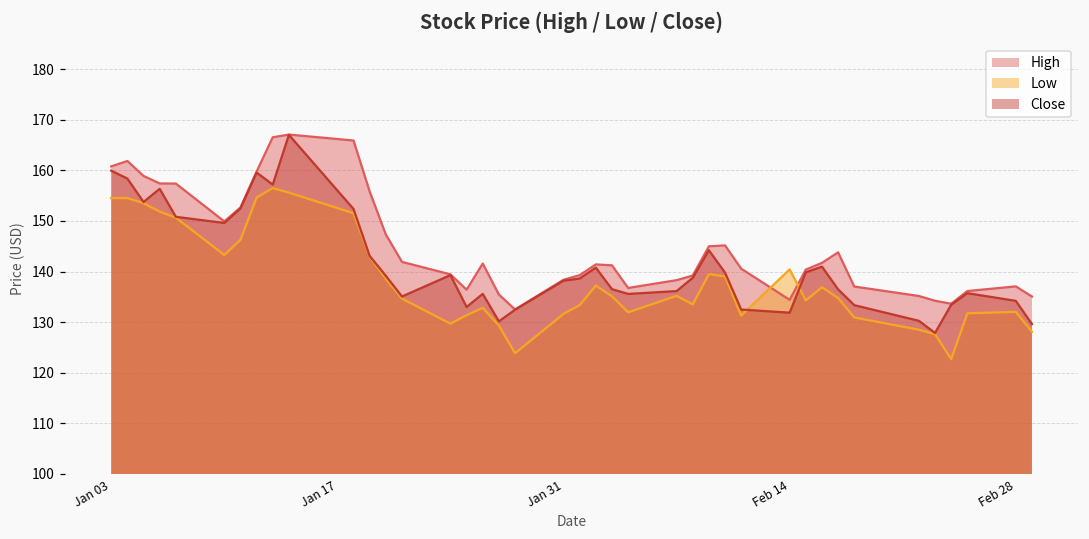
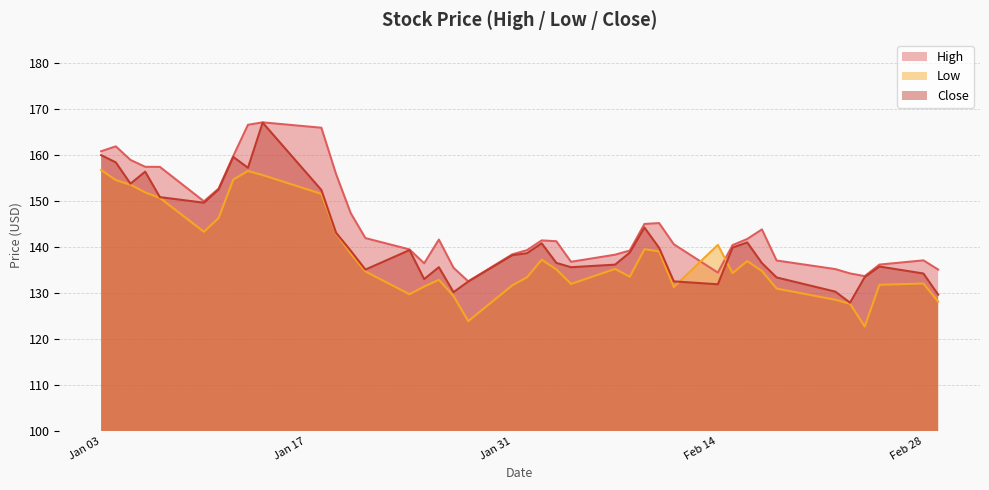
Low, Jan 03: 155 -> 157
